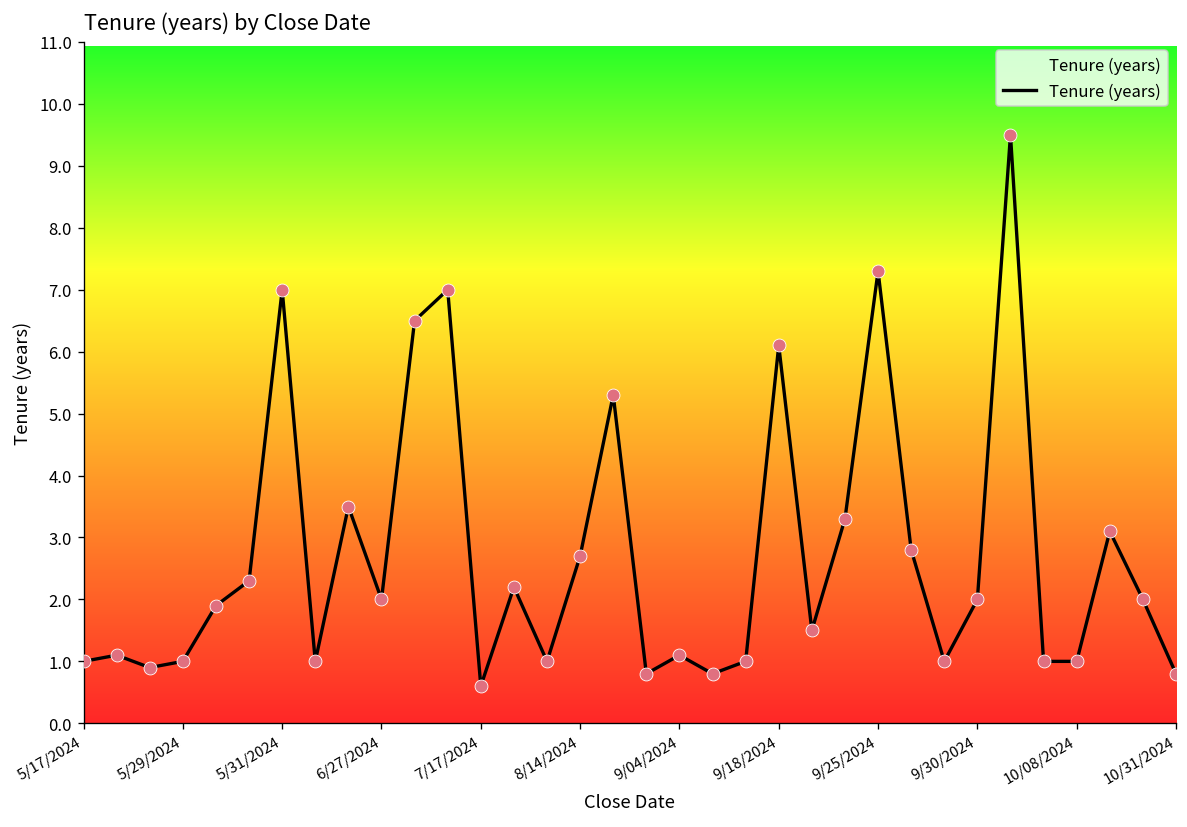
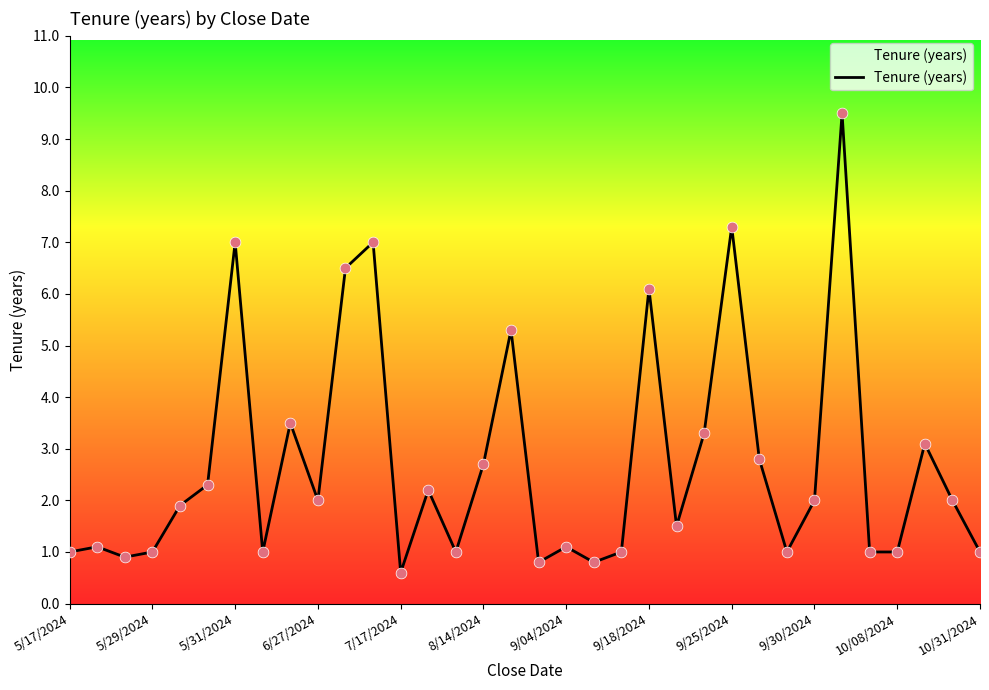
10/31/2024: 0.8 -> 1.0
